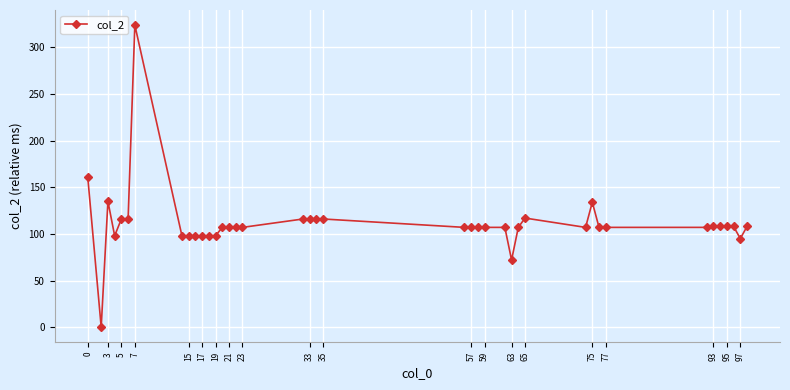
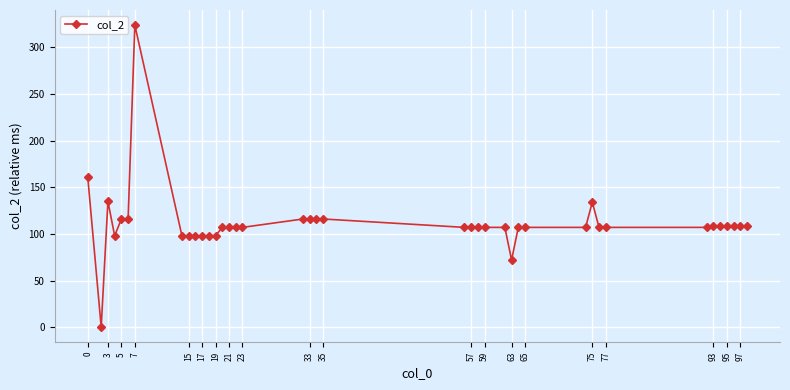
65: 120 -> 110
97: 100 -> 110
